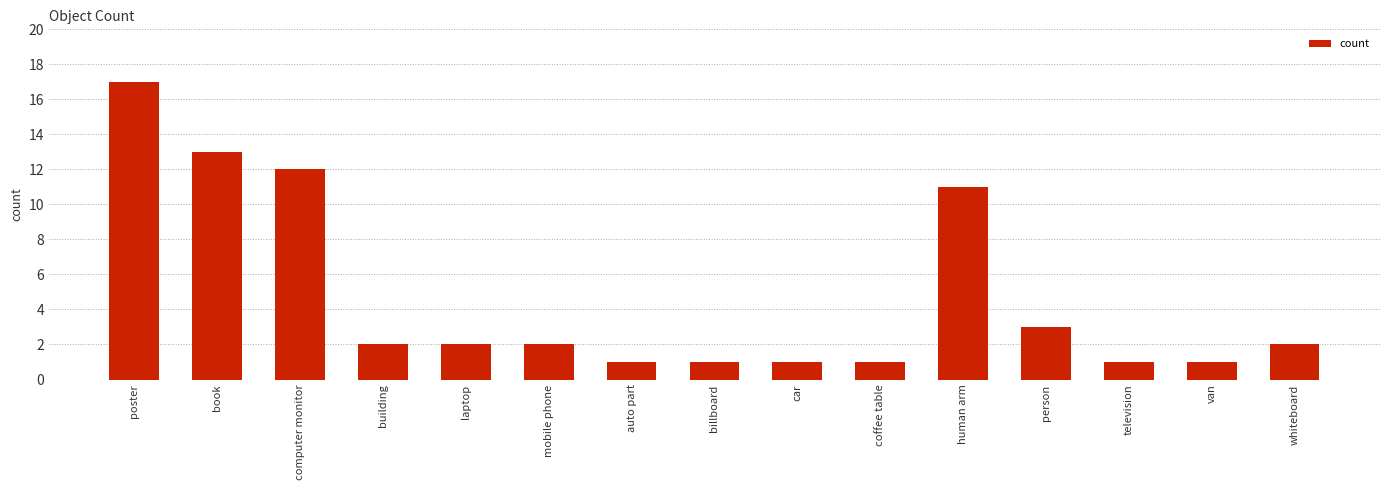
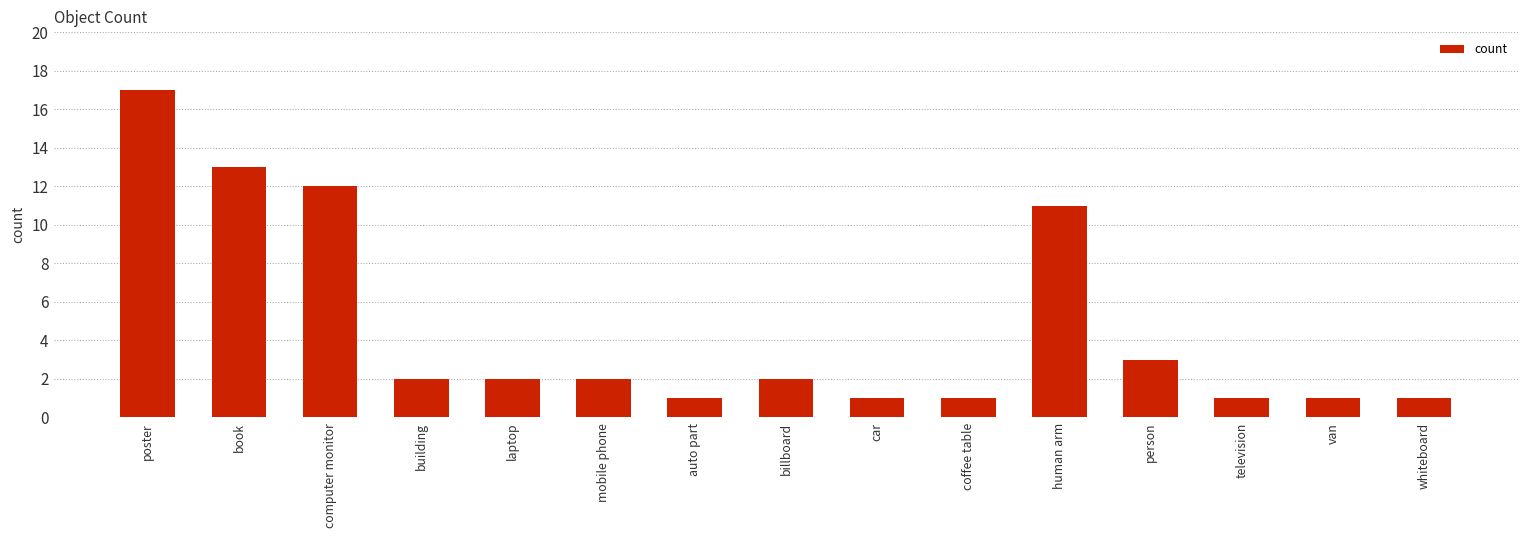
billboard: 1 -> 2
whiteboard: 2 -> 1
